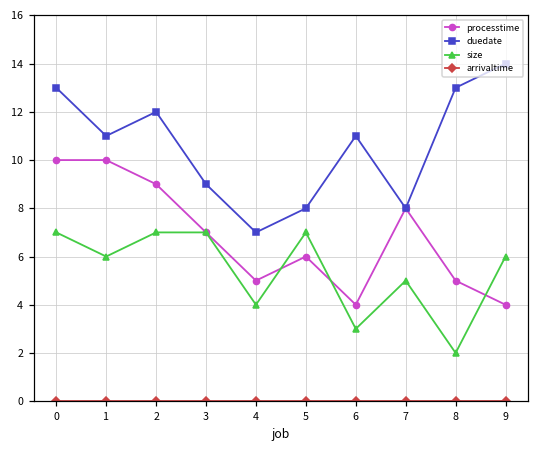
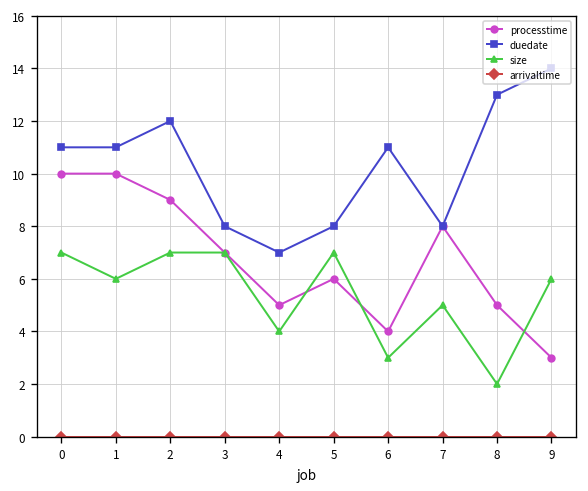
duedate, 0: 13 -> 11
duedate, 3: 9 -> 8
processtime, 9: 4 -> 3
